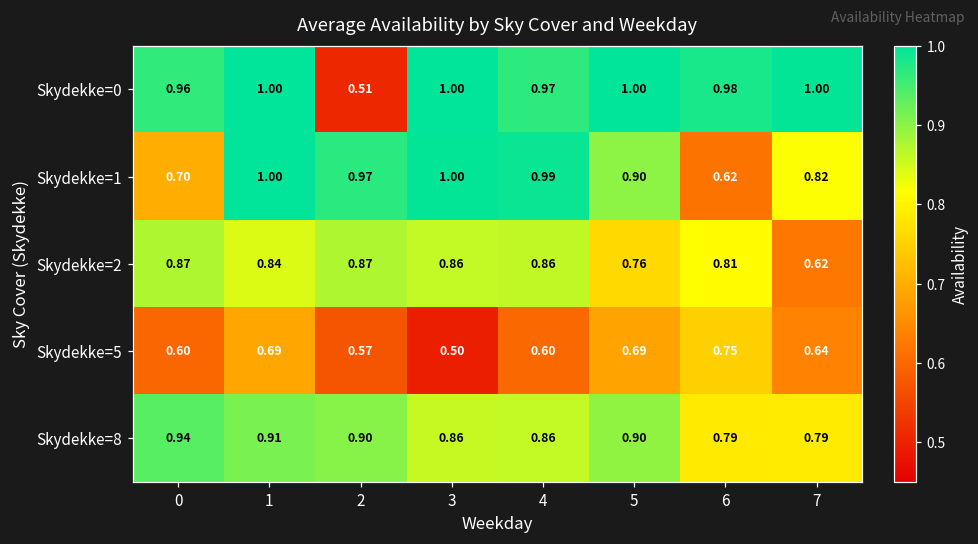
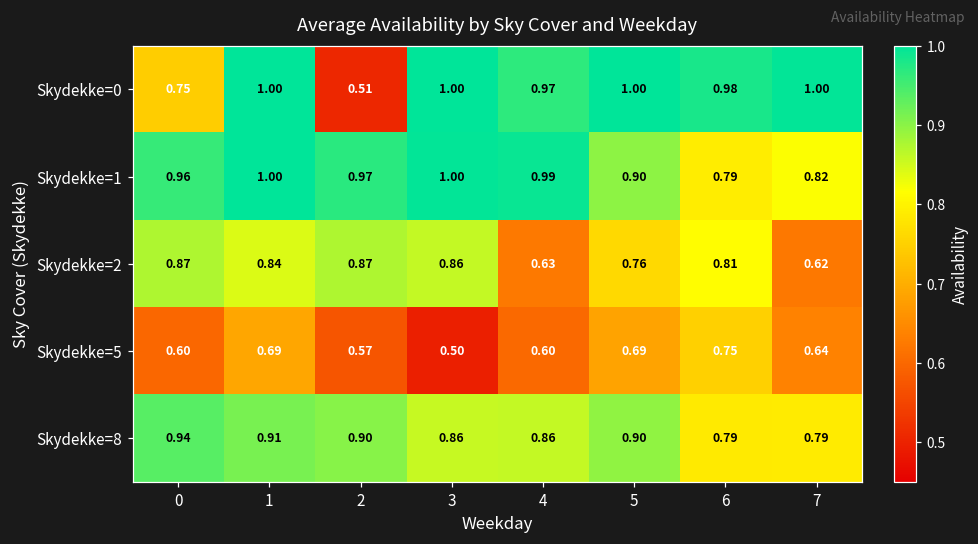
Skydekke=0, 0: 0.96 -> 0.75
Skydekke=1, 0: 0.70 -> 0.96
Skydekke=1, 6: 0.62 -> 0.79
Skydekke=2, 4: 0.86 -> 0.63
